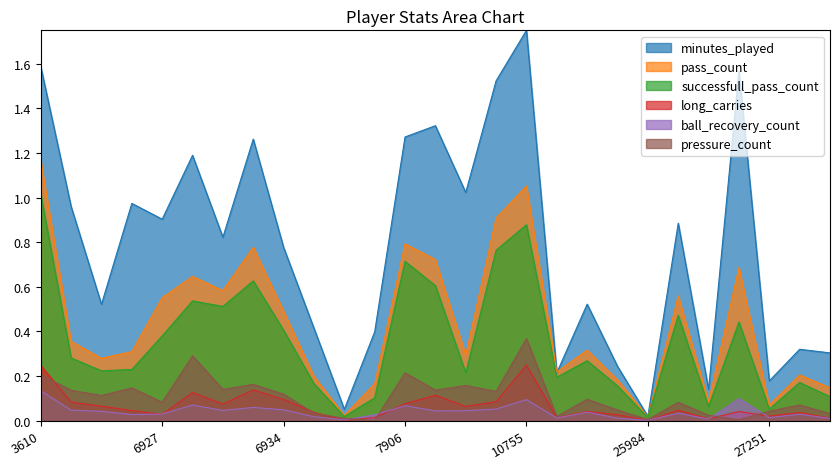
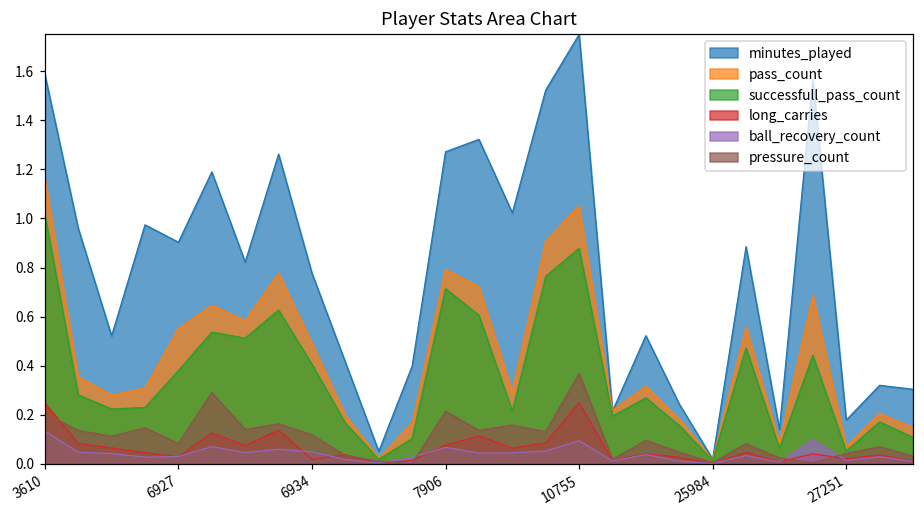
long_carries, 6934: 0.10 -> 0.02
